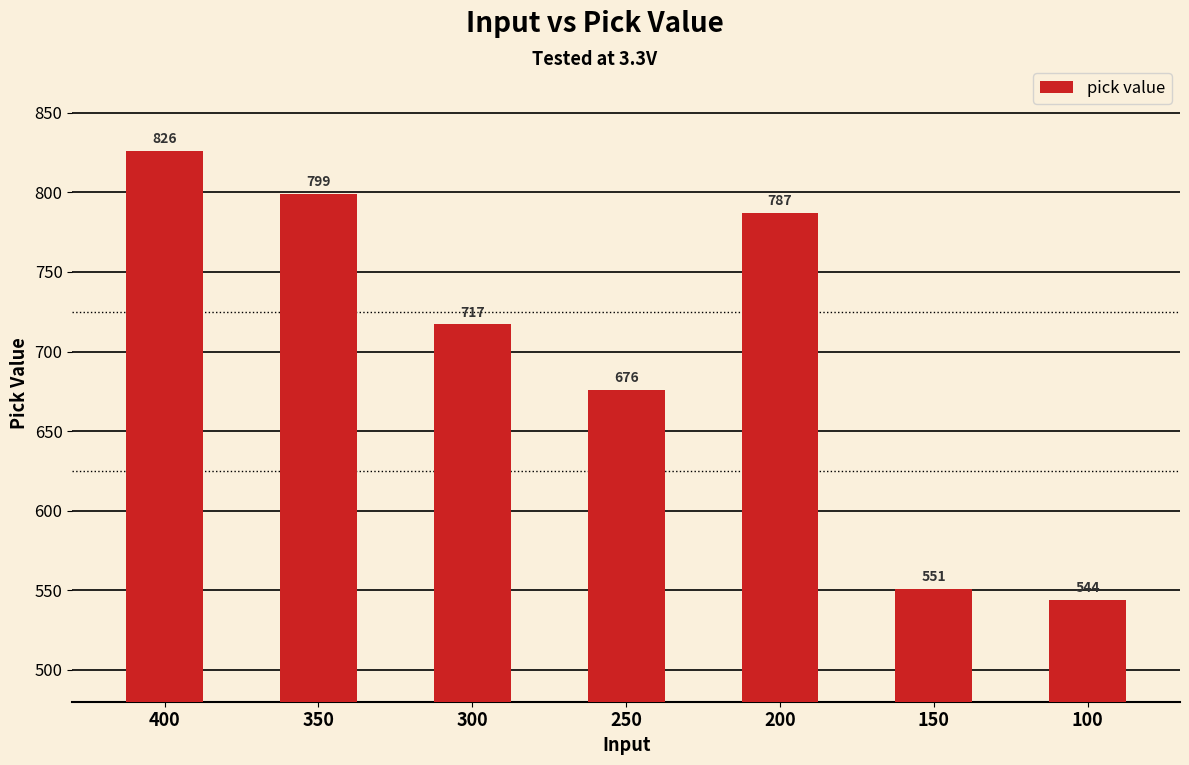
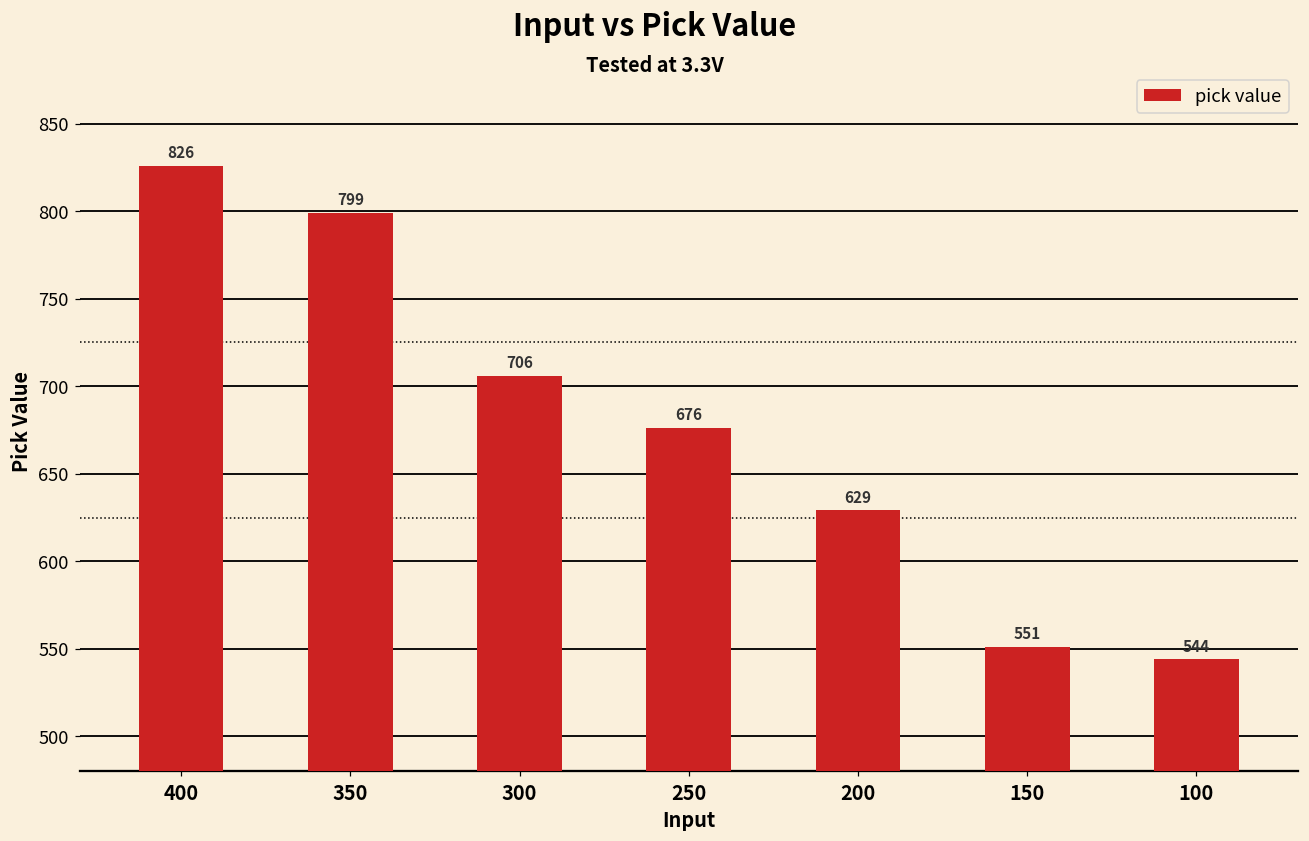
300: 717 -> 706
200: 787 -> 629
